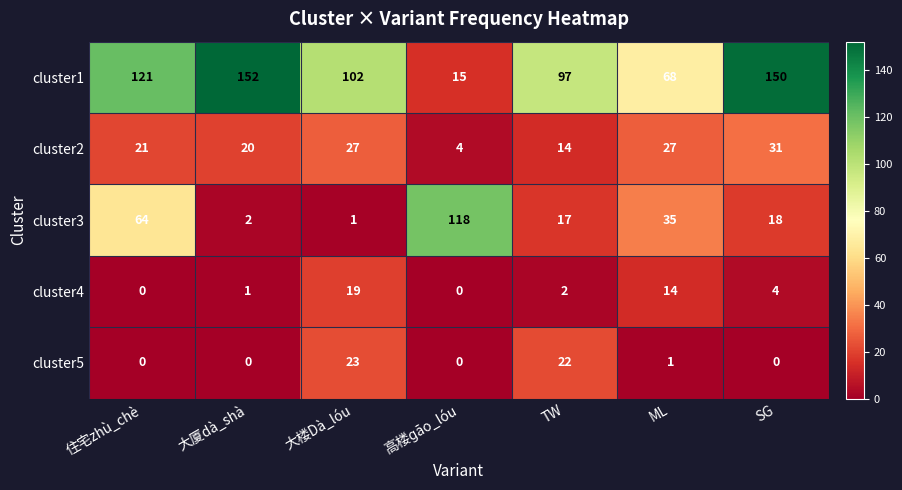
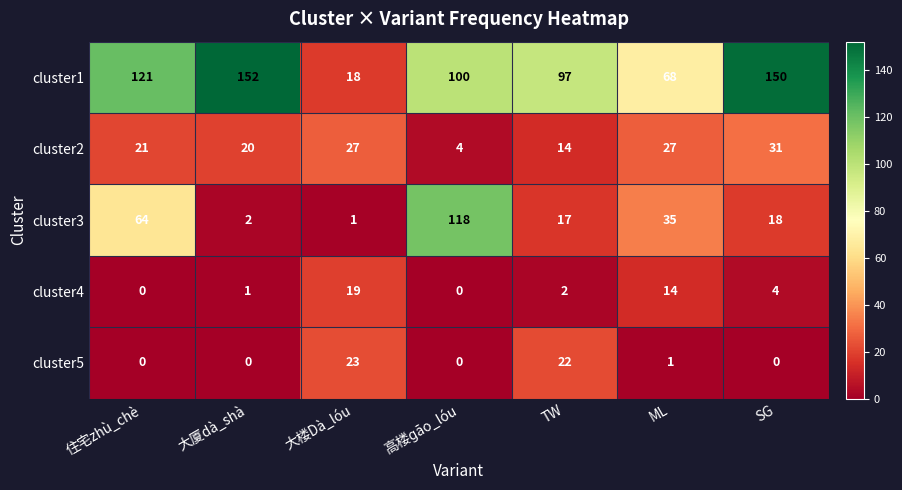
cluster1, 大楼Dà_lóu: 102 -> 18
cluster1, 高楼ɡāo_lóu: 15 -> 100
